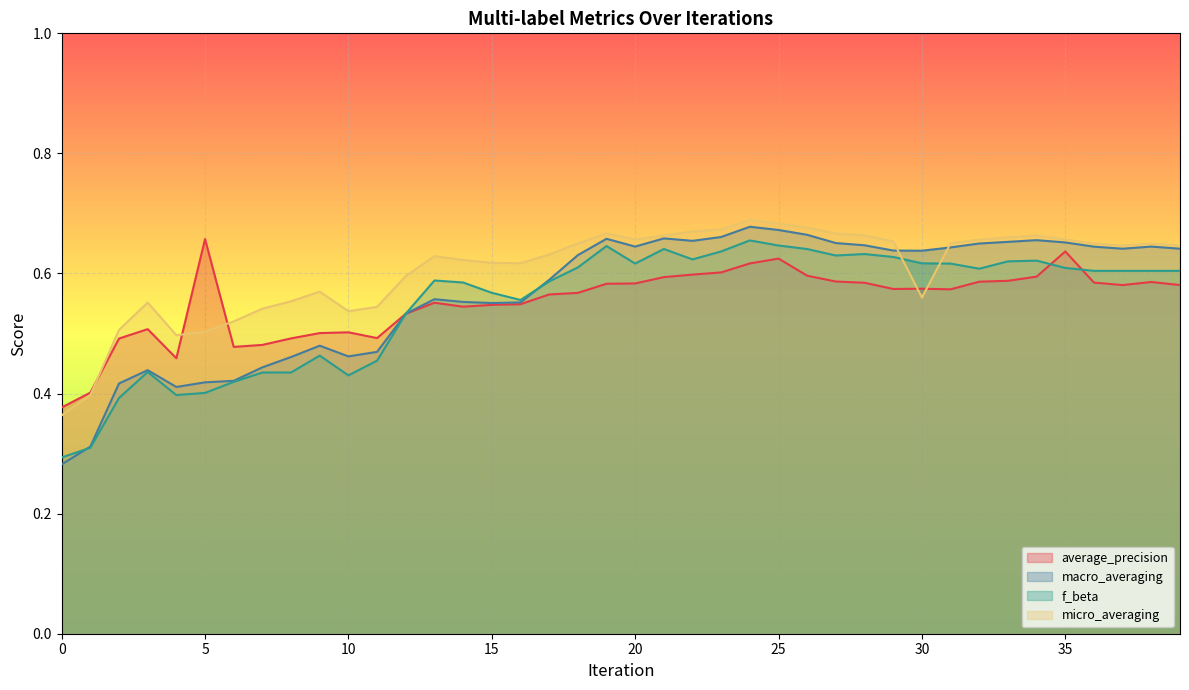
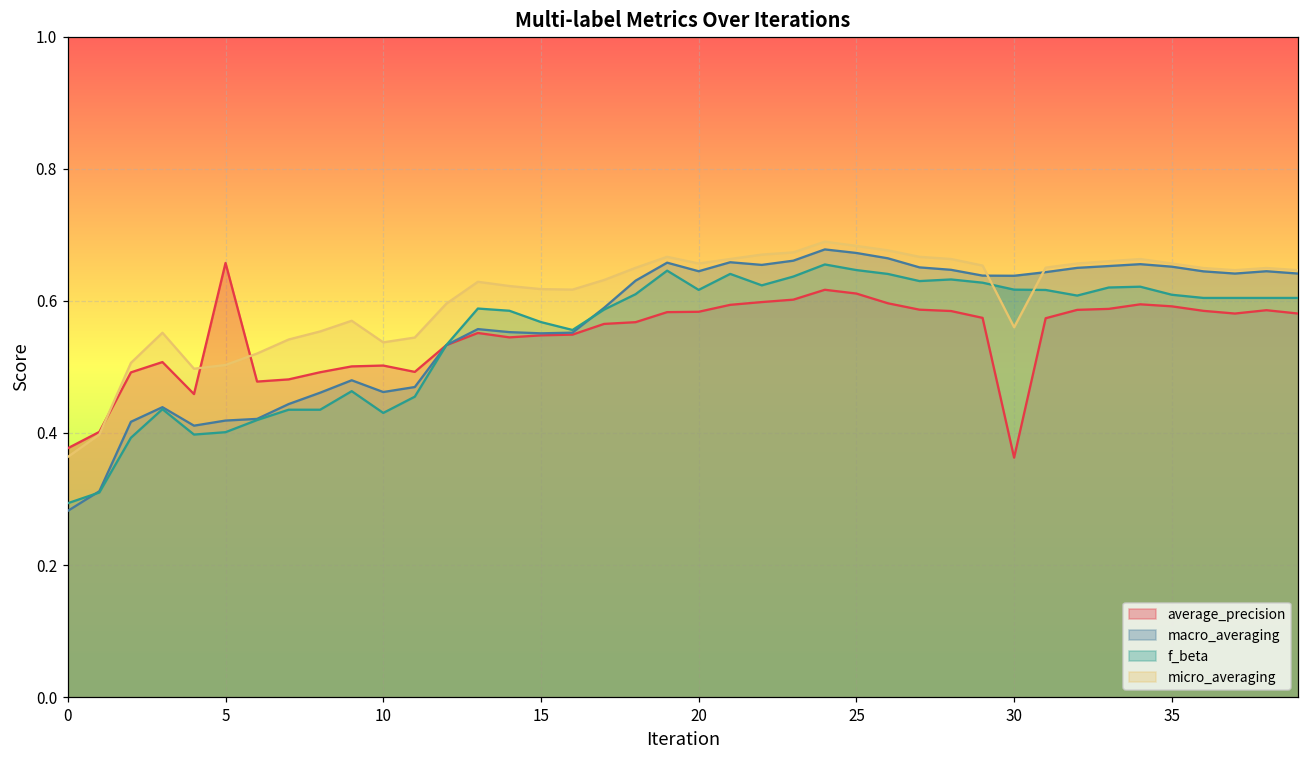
average_precision, 25: 0.62 -> 0.61
average_precision, 30: 0.57 -> 0.36
average_precision, 35: 0.64 -> 0.59
